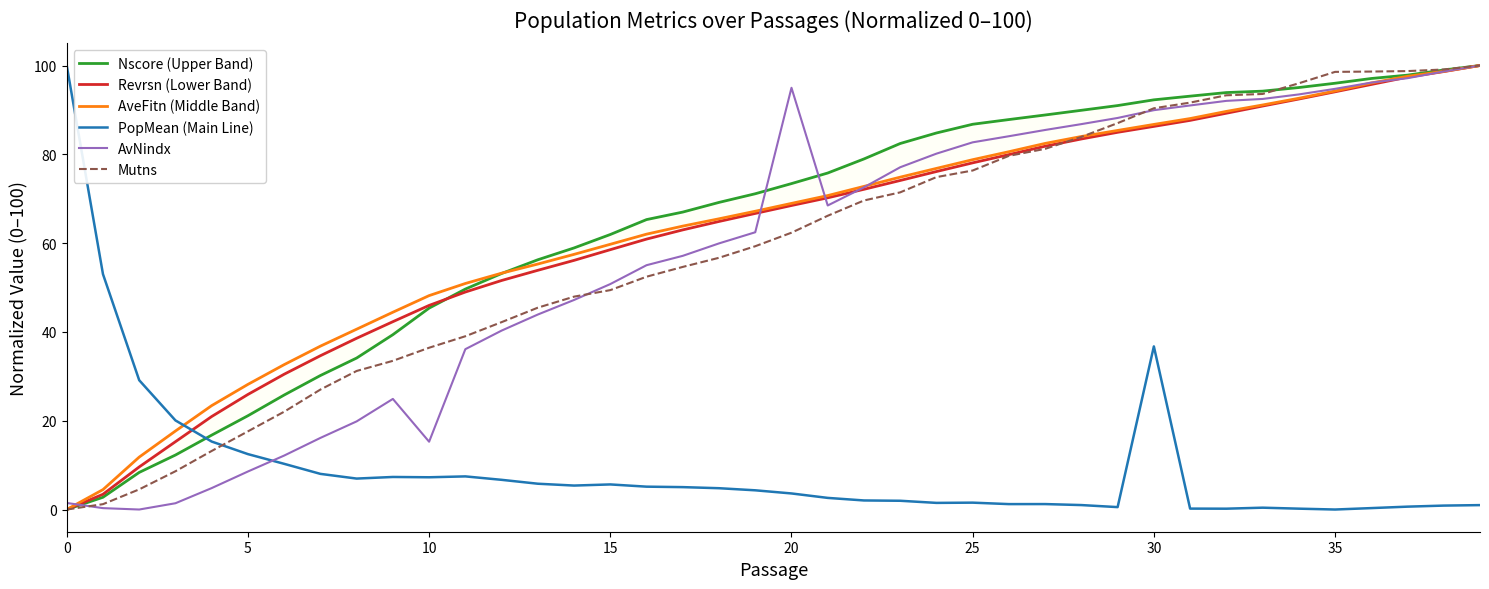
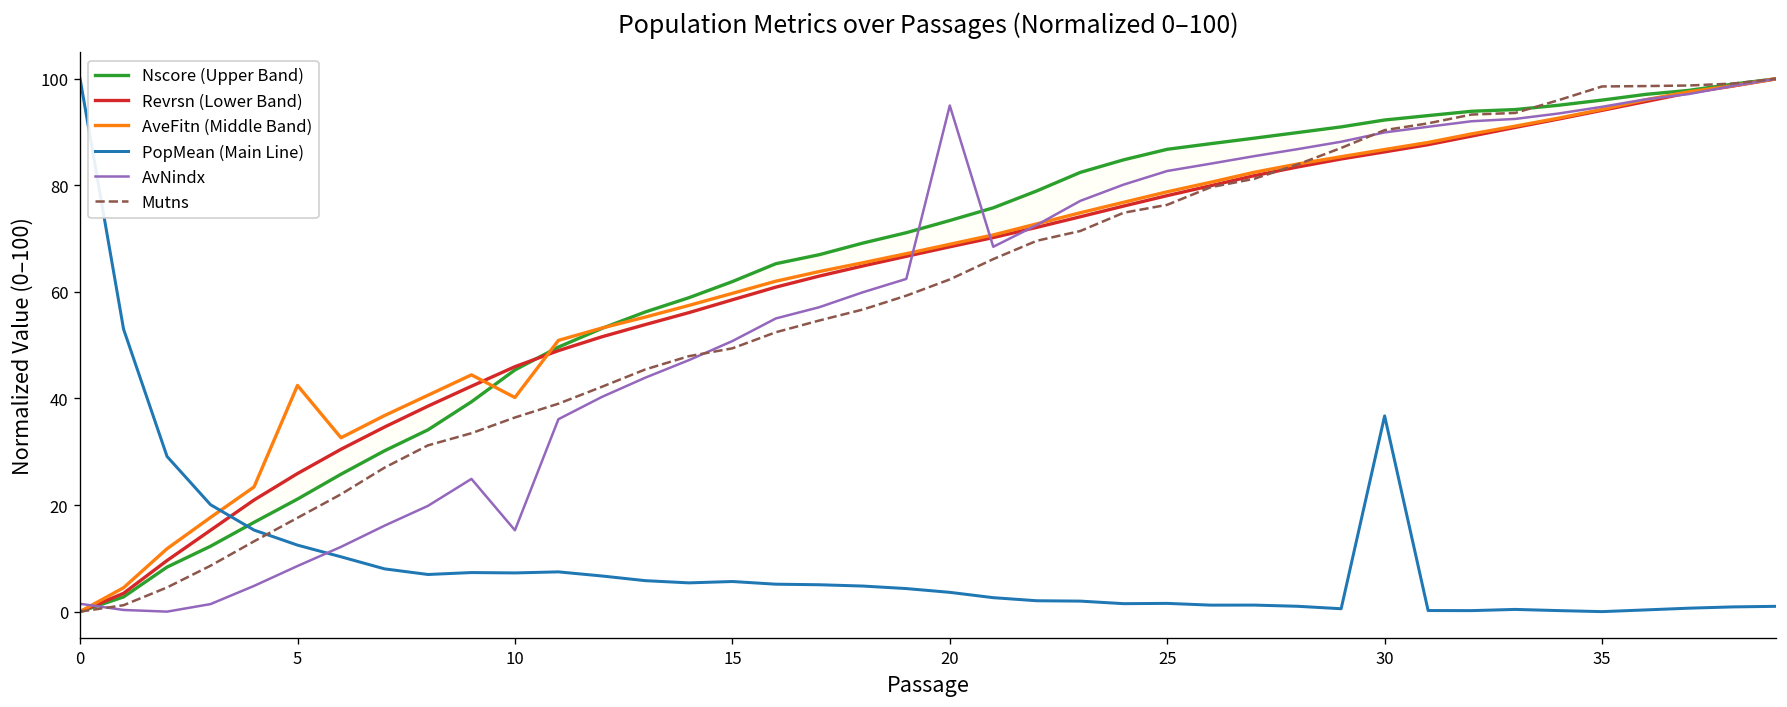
AveFitn (Middle Band), 5: 28 -> 42
AveFitn (Middle Band), 10: 48 -> 40
